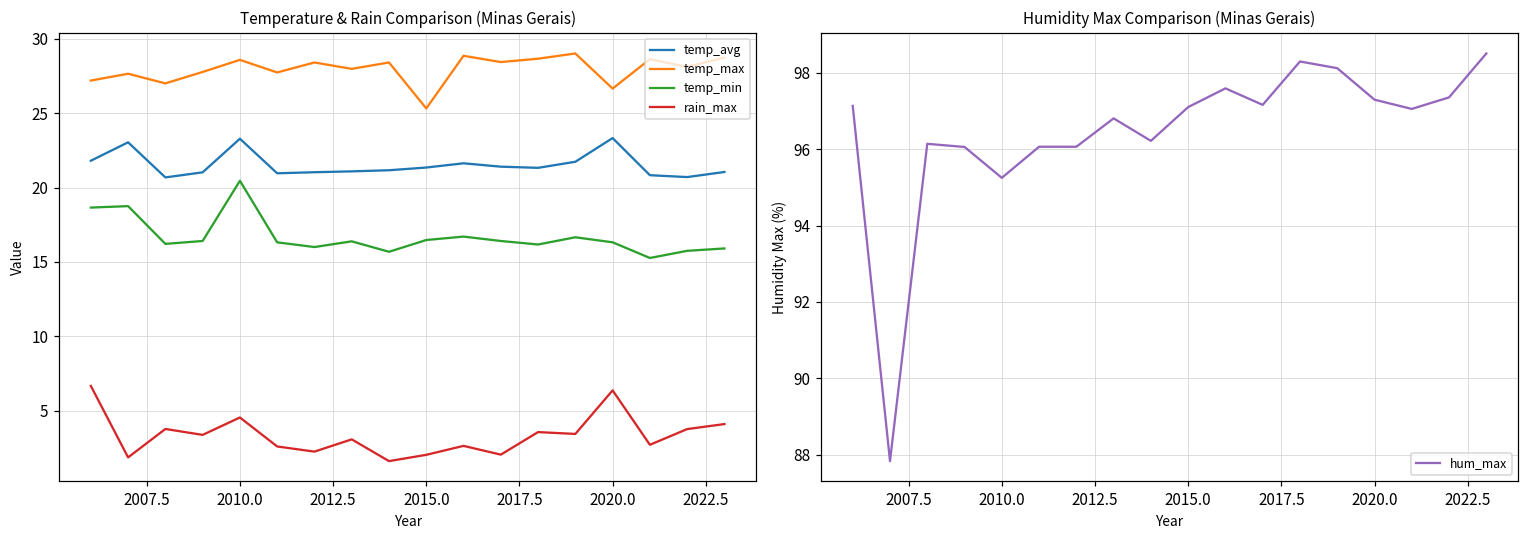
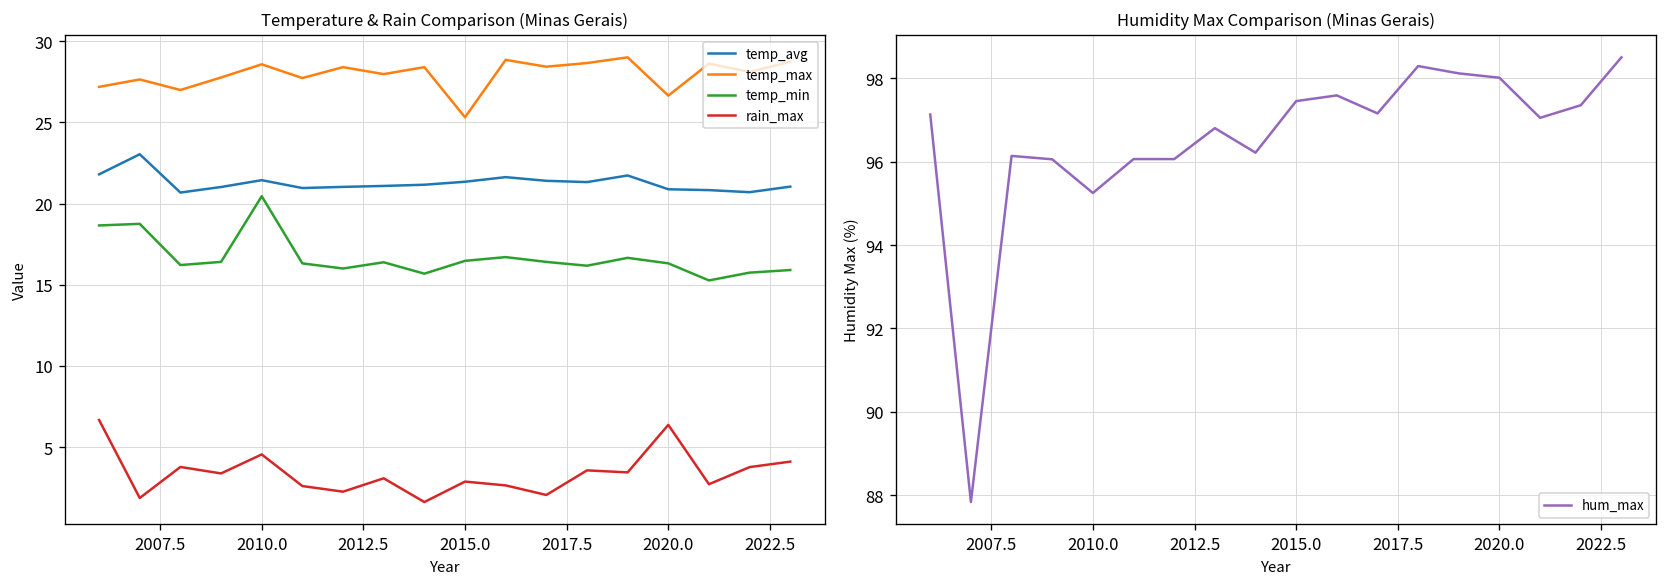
Temperature & Rain Comparison (Minas Gerais), temp_avg, 2010.0: 23.3 -> 21.4
Temperature & Rain Comparison (Minas Gerais), rain_max, 2015.0: 2.0 -> 2.9
Temperature & Rain Comparison (Minas Gerais), temp_avg, 2020.0: 23.3 -> 20.9
Humidity Max Comparison (Minas Gerais), 2015.0: 97.1 -> 97.5
Humidity Max Comparison (Minas Gerais), 2020.0: 97.3 -> 98.0
